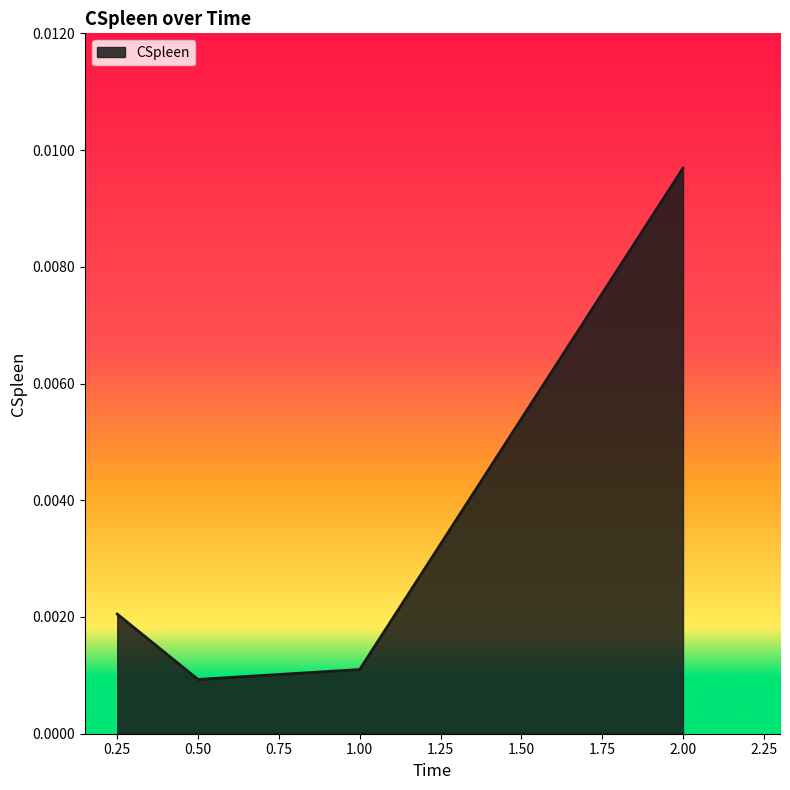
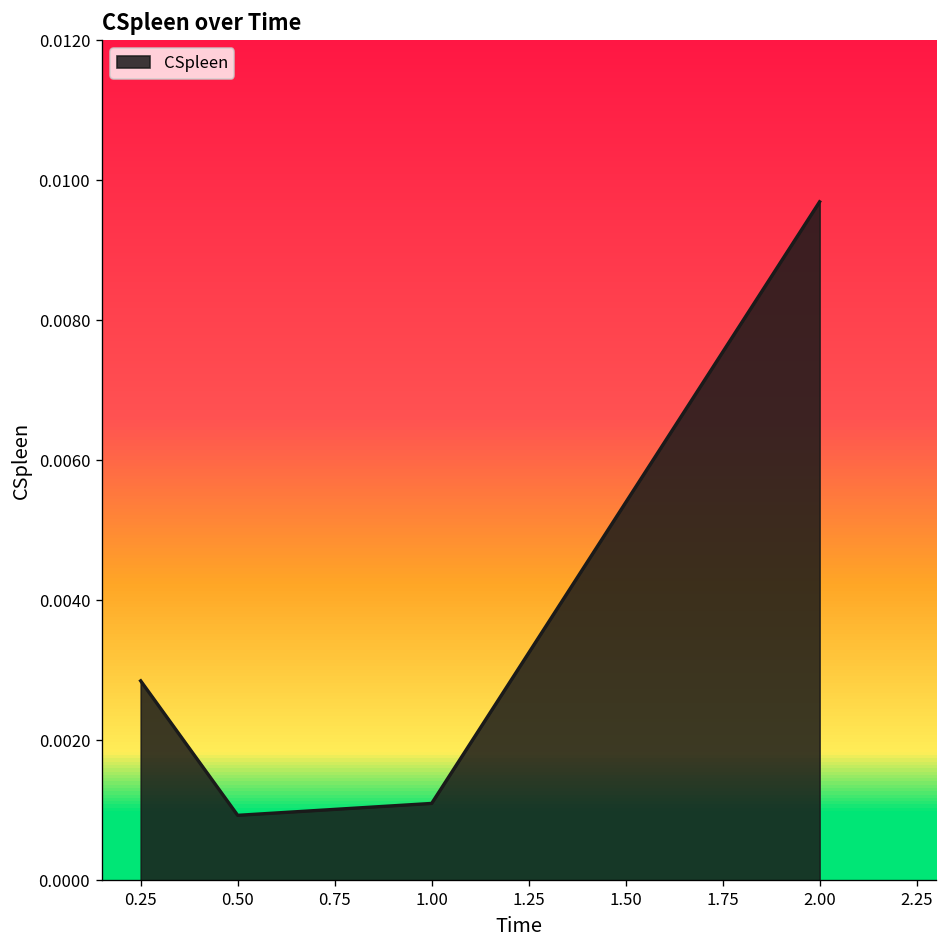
0.25: 0.0021 -> 0.0029
